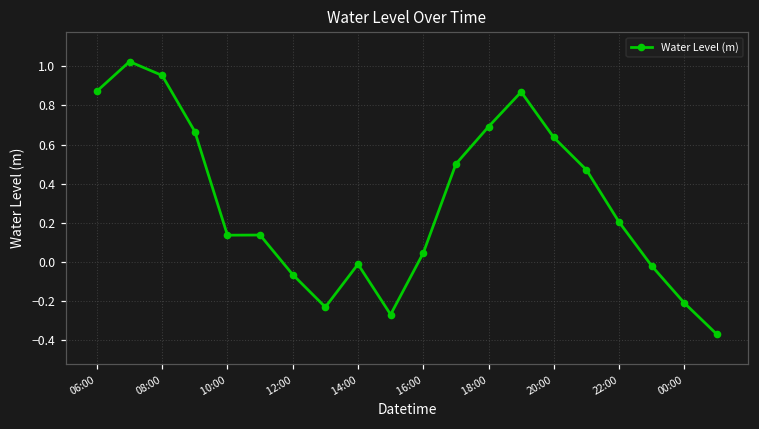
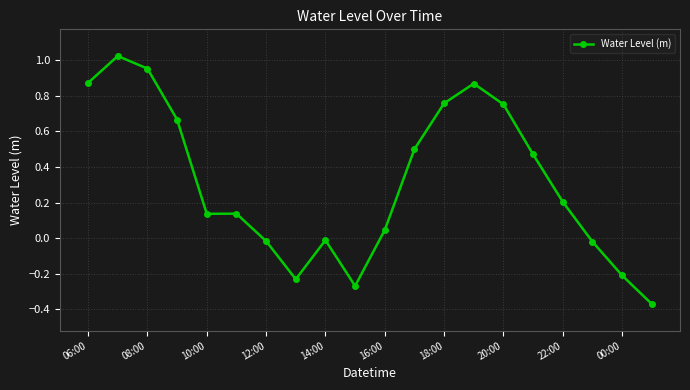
12:00: -0.07 -> -0.02
18:00: 0.69 -> 0.76
20:00: 0.64 -> 0.75
